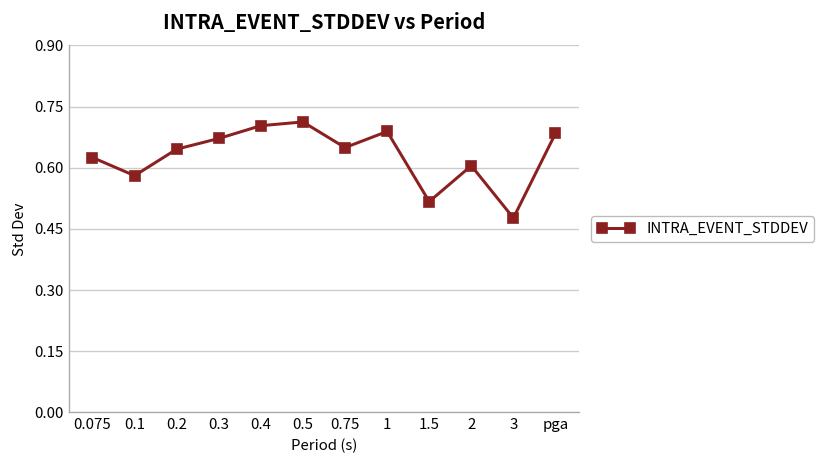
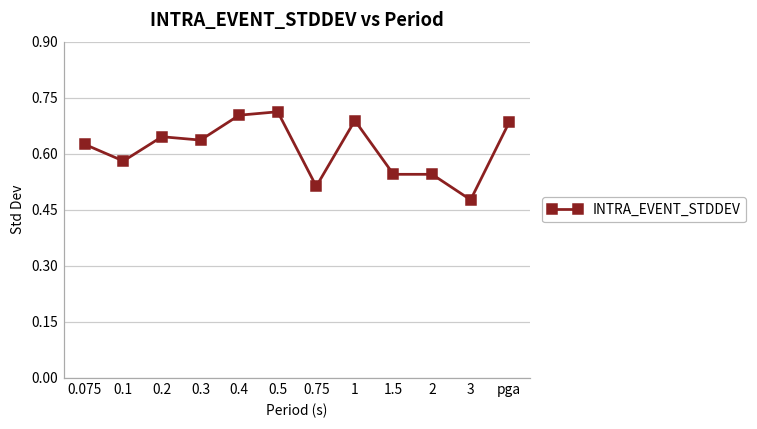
0.3: 0.67 -> 0.64
0.75: 0.65 -> 0.51
1.5: 0.52 -> 0.55
2: 0.61 -> 0.55
